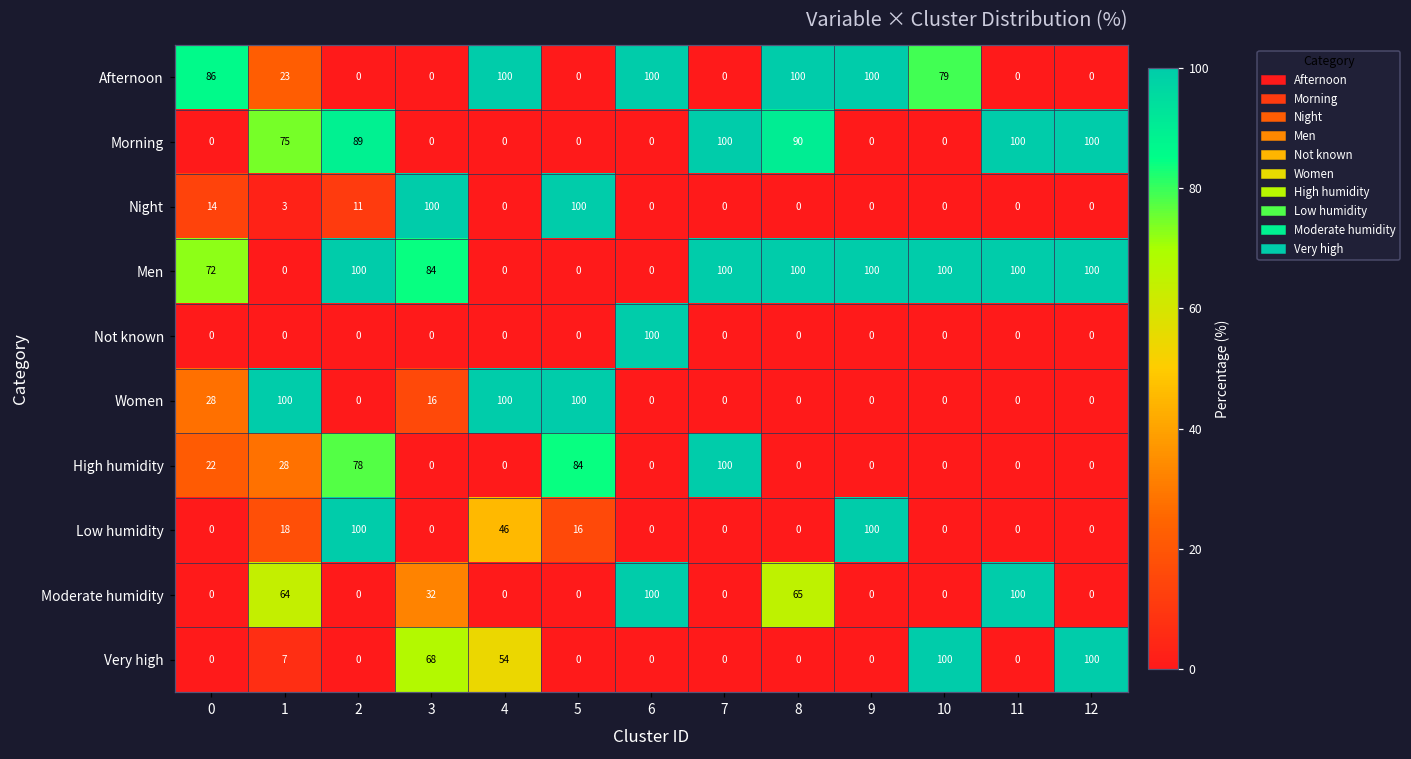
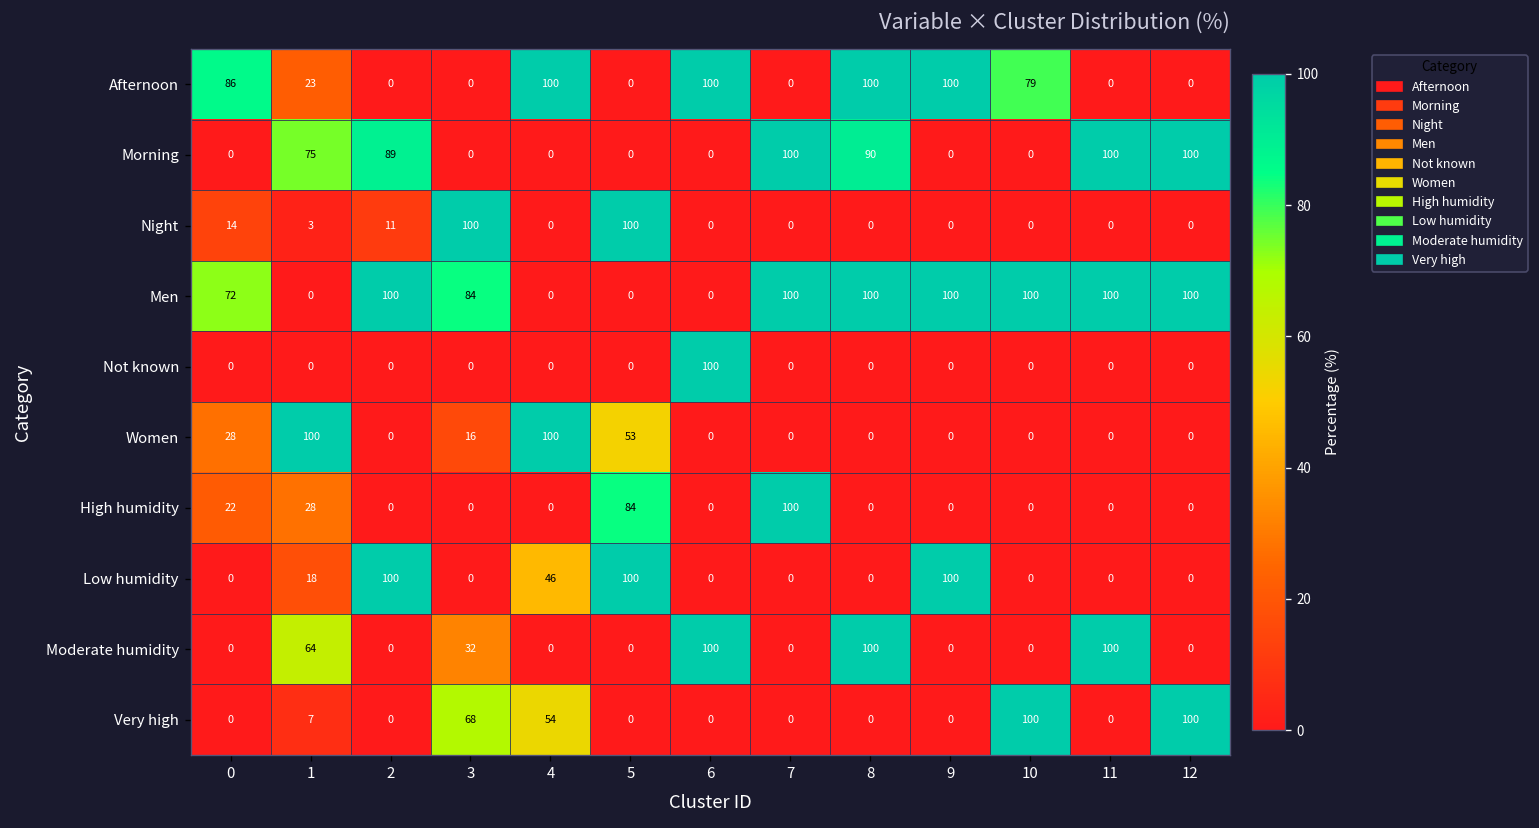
Women, 5: 100 -> 53
High humidity, 2: 78 -> 0
Low humidity, 5: 16 -> 100
Moderate humidity, 8: 65 -> 100
